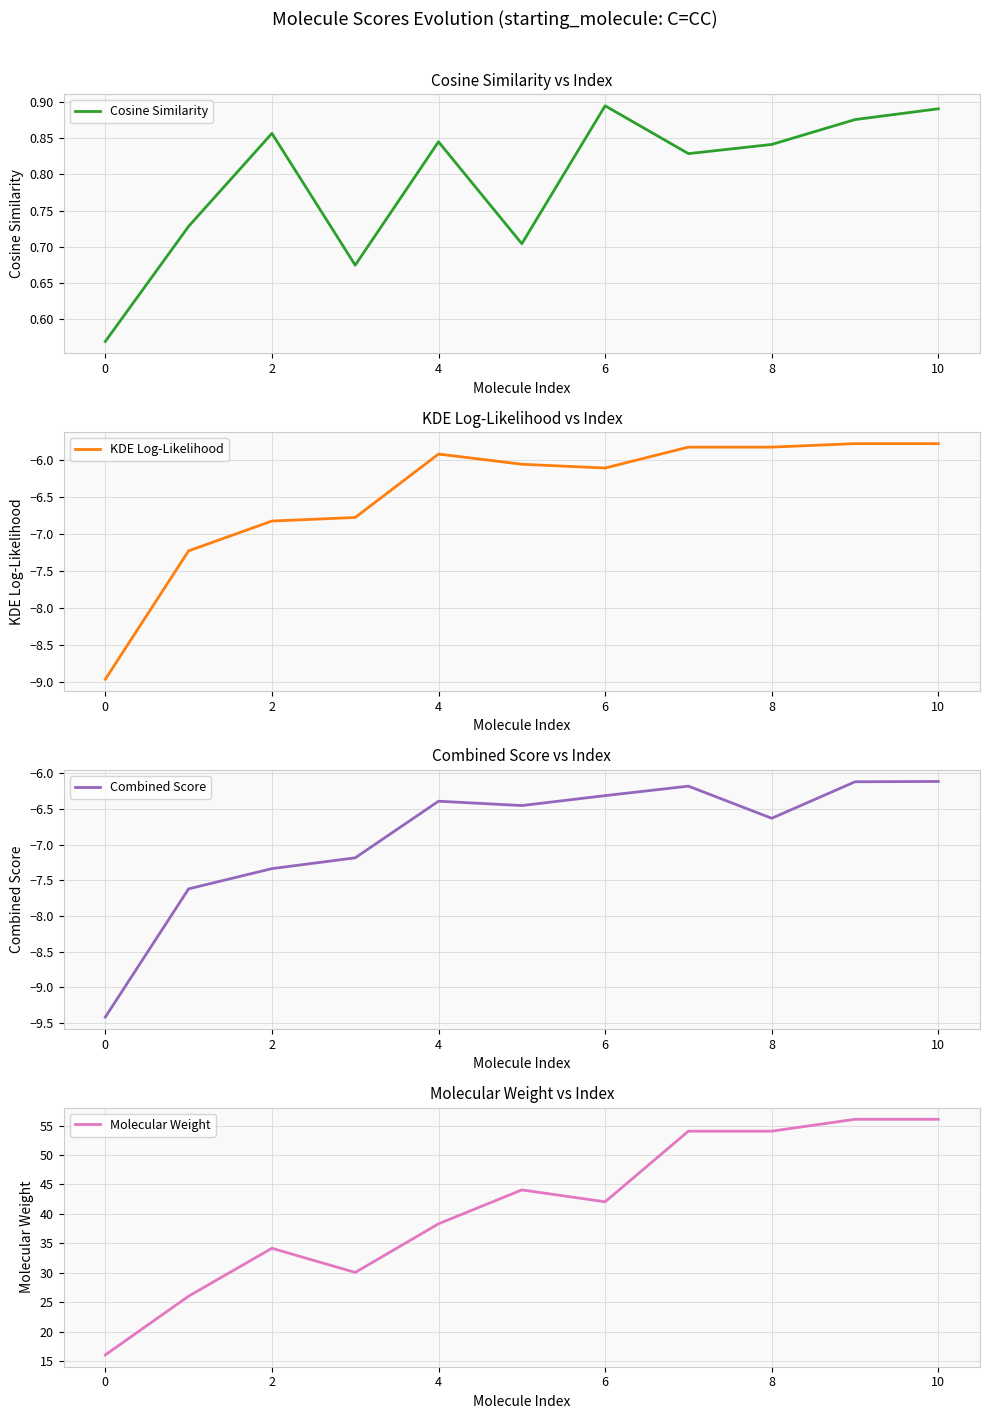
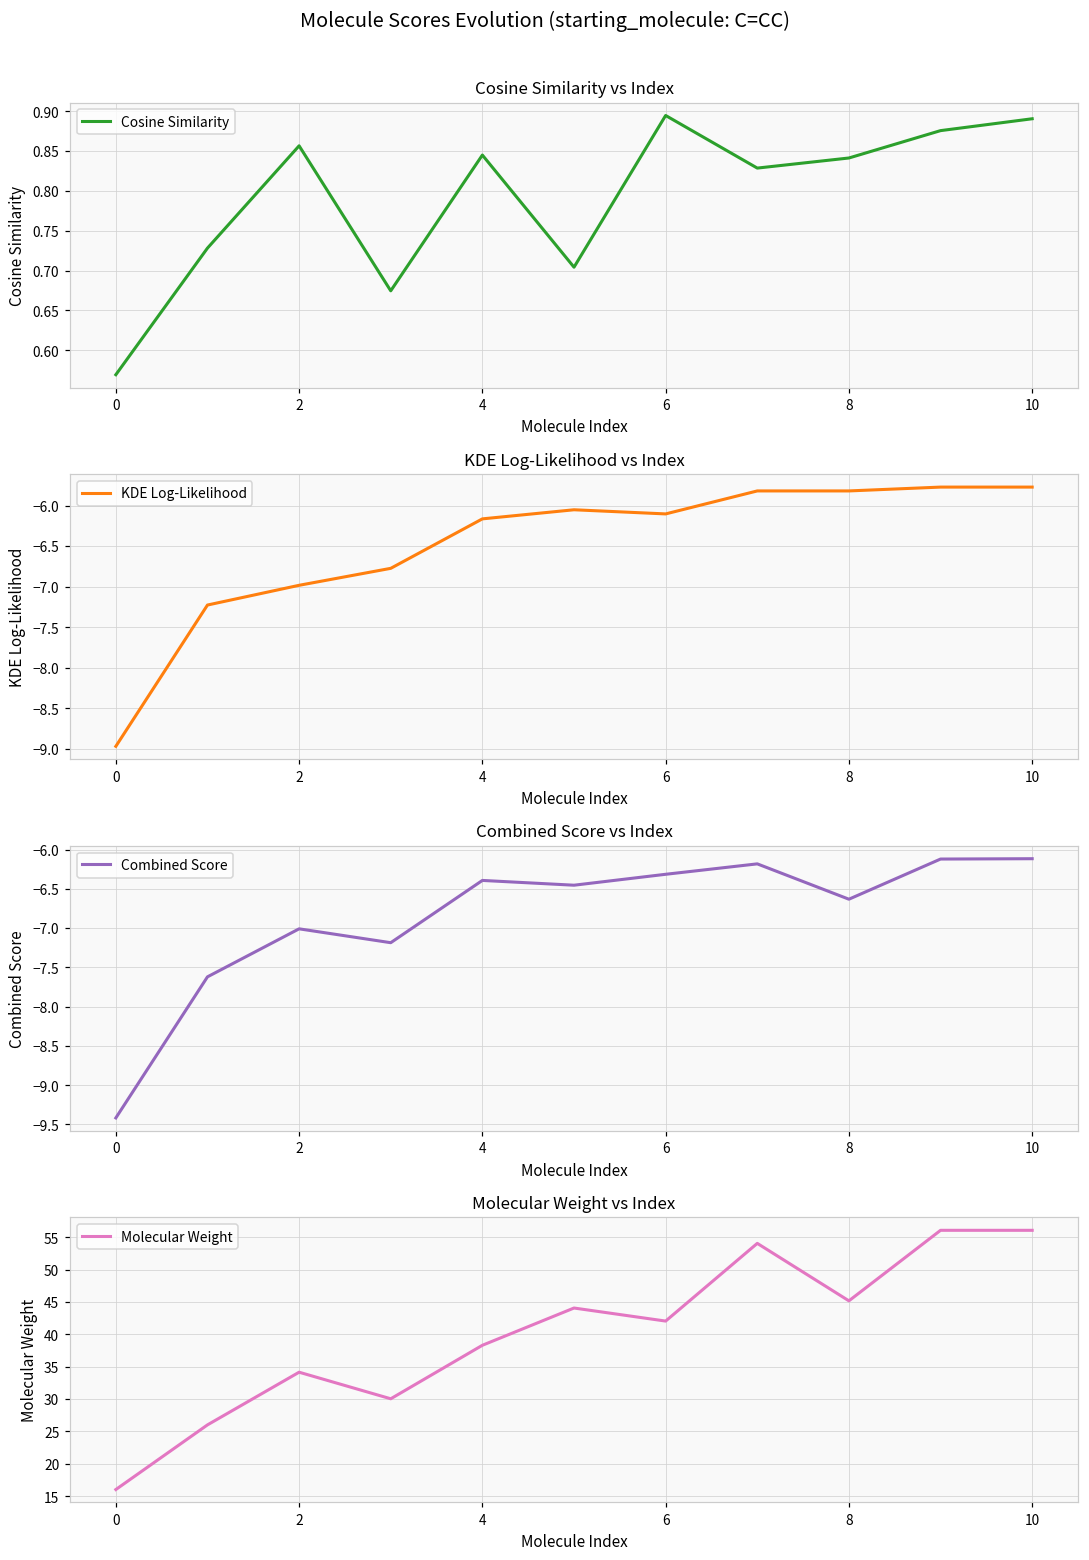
KDE Log-Likelihood vs Index, 2: -6.8 -> -7.0
KDE Log-Likelihood vs Index, 4: -5.9 -> -6.2
Combined Score vs Index, 2: -7.3 -> -7.0
Molecular Weight vs Index, 8: 54 -> 45
